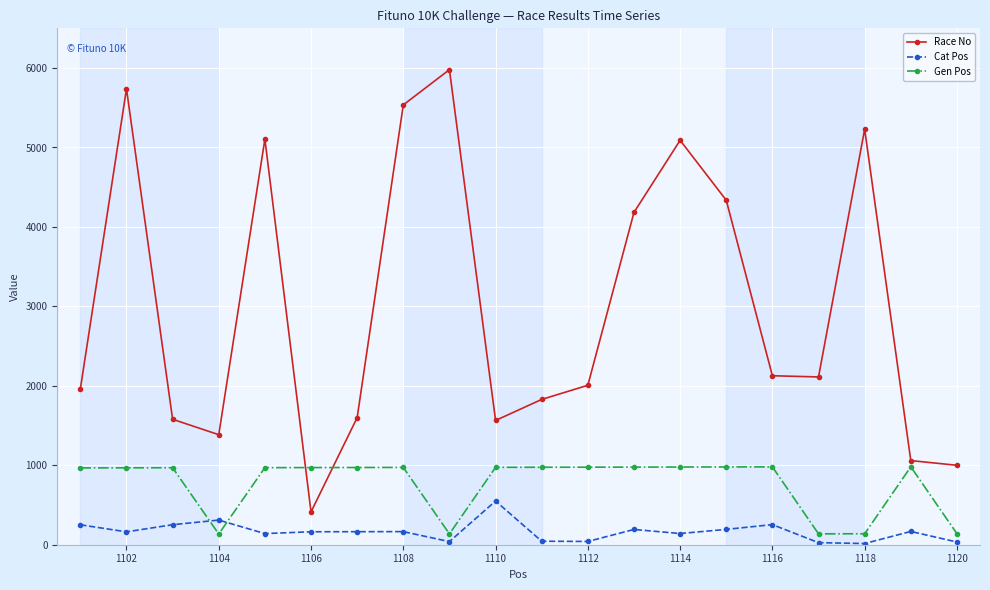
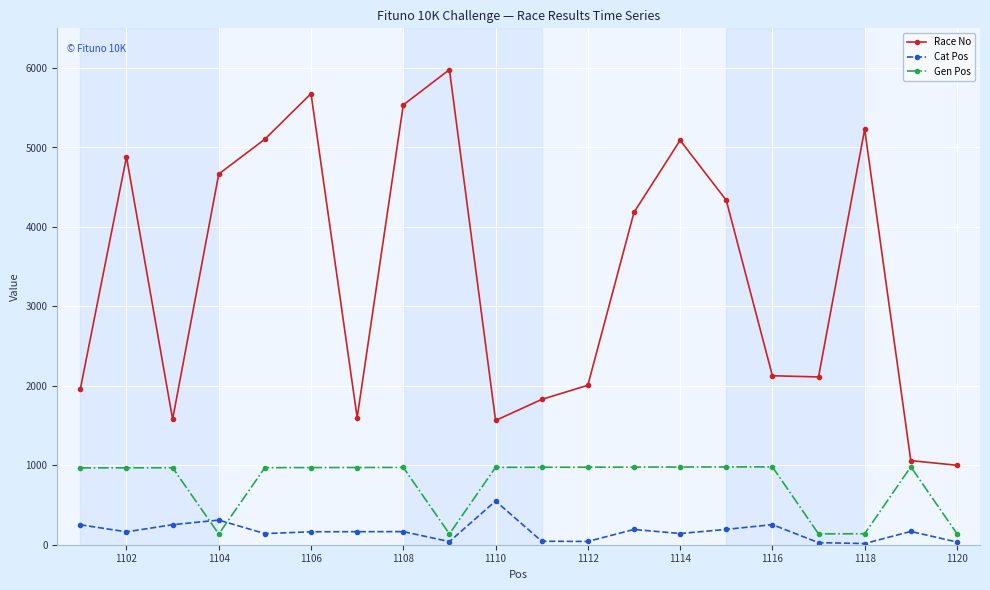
Race No, 1102: 5700 -> 4900
Race No, 1104: 1400 -> 4700
Race No, 1106: 400 -> 5700
